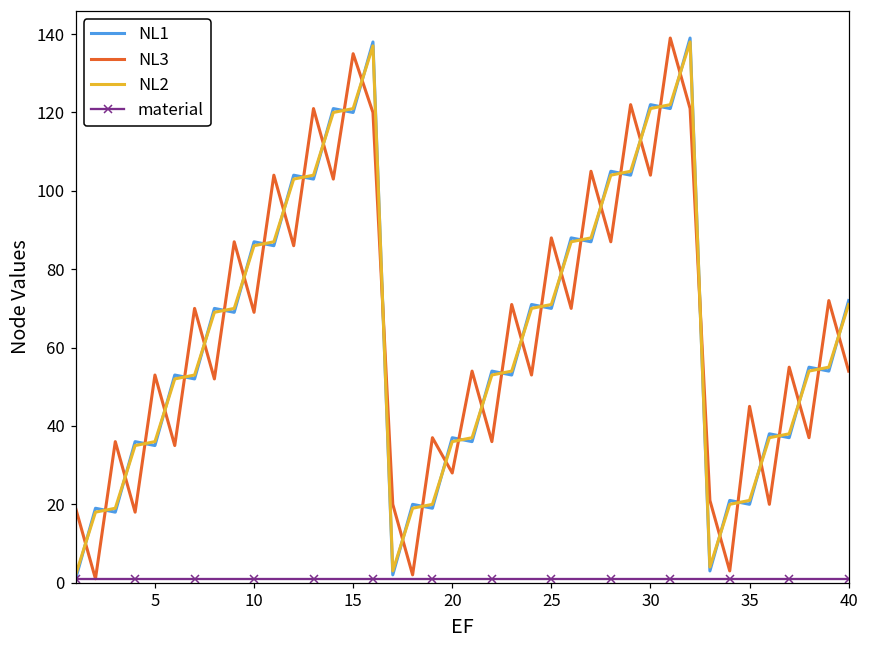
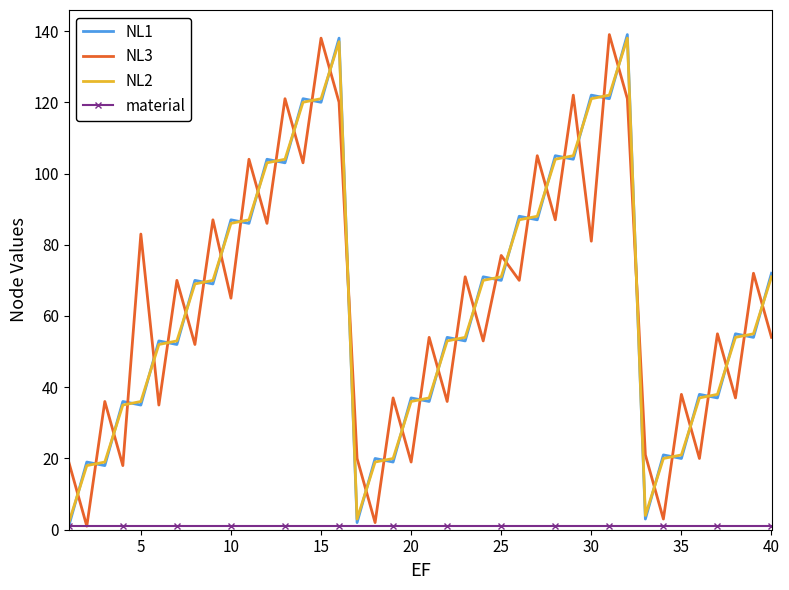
NL3, 5: 53 -> 83
NL3, 10: 69 -> 65
NL3, 15: 135 -> 138
NL3, 20: 28 -> 19
NL3, 25: 88 -> 77
NL3, 30: 104 -> 81
NL3, 35: 45 -> 38
